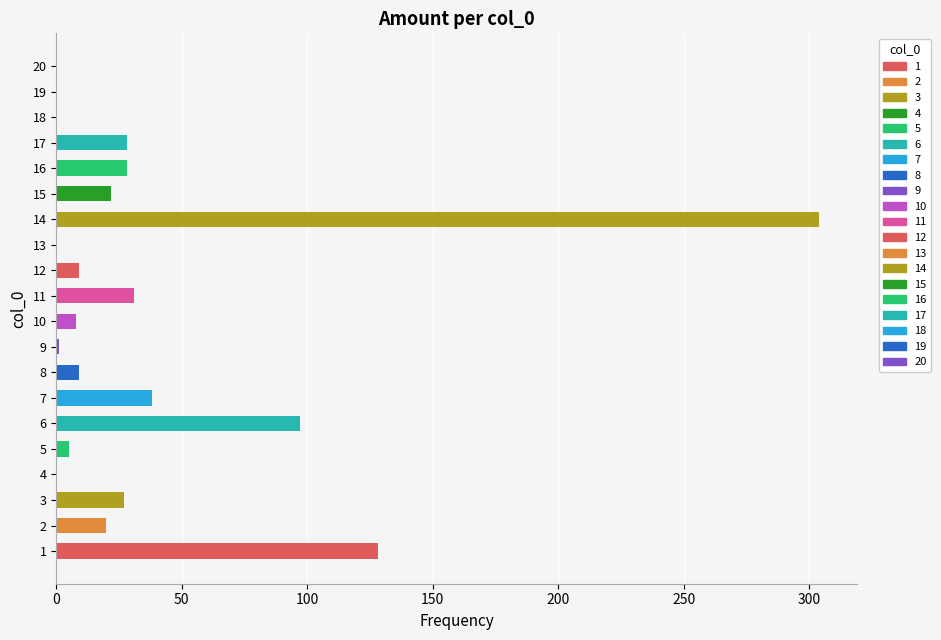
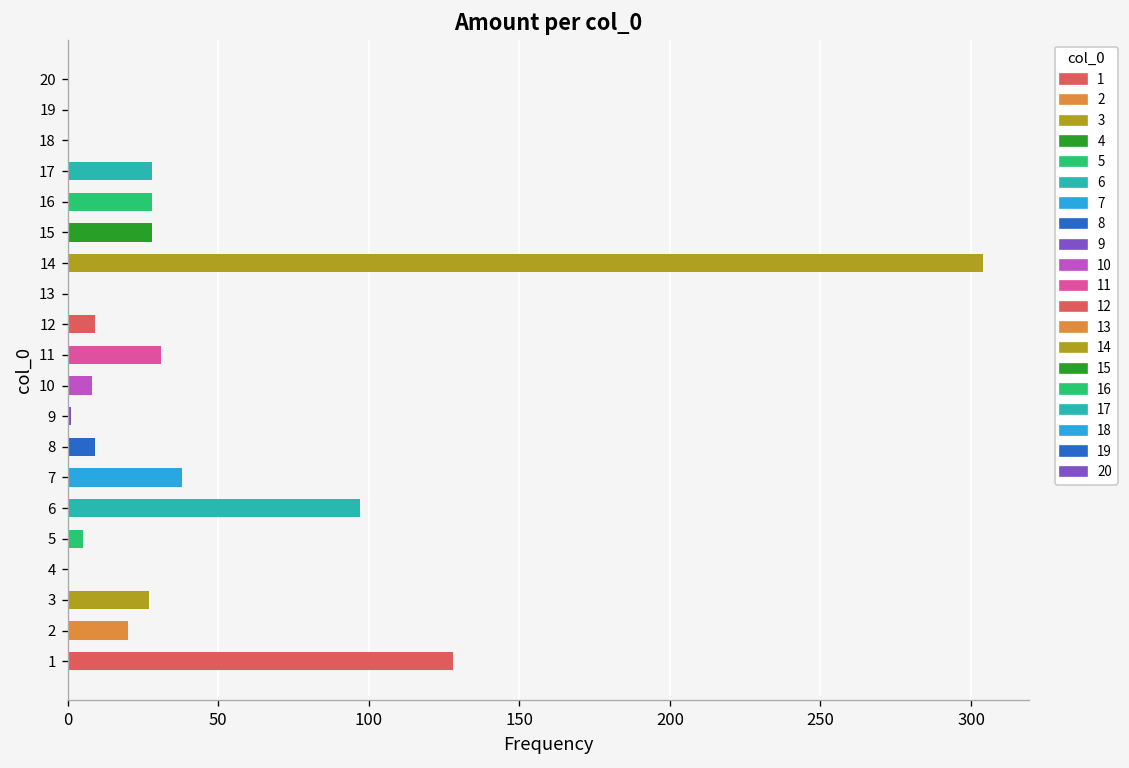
15: 22 -> 28
